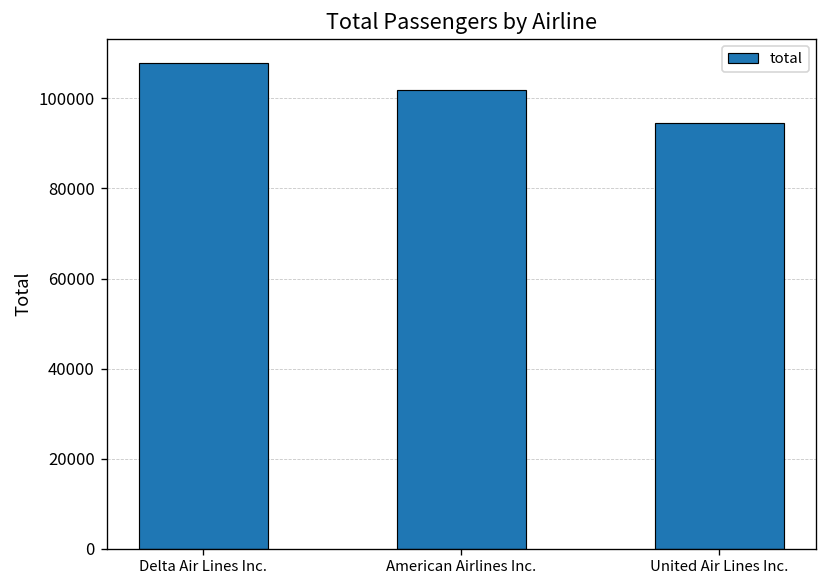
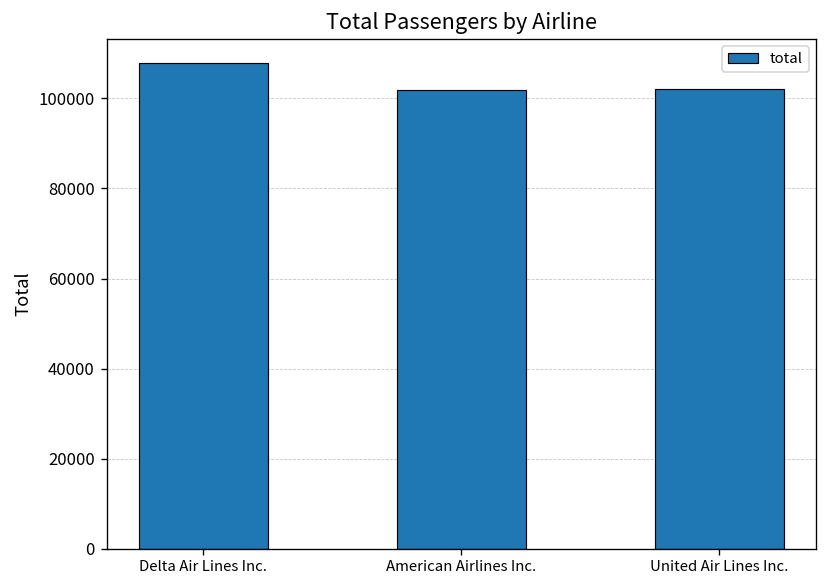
United Air Lines Inc.: 95000 -> 102000
